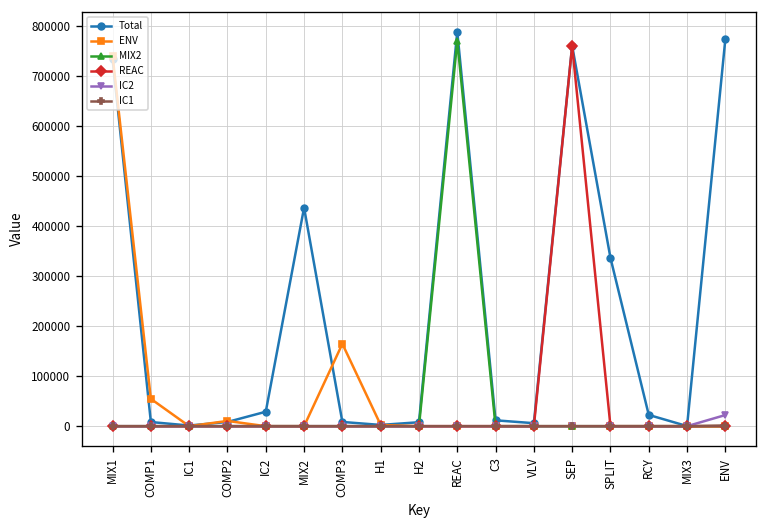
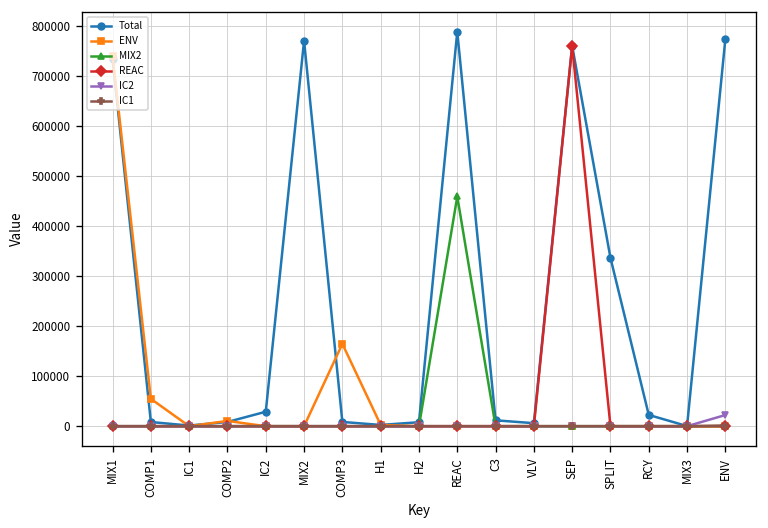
Total, MIX2: 440000 -> 770000
MIX2, REAC: 770000 -> 460000
